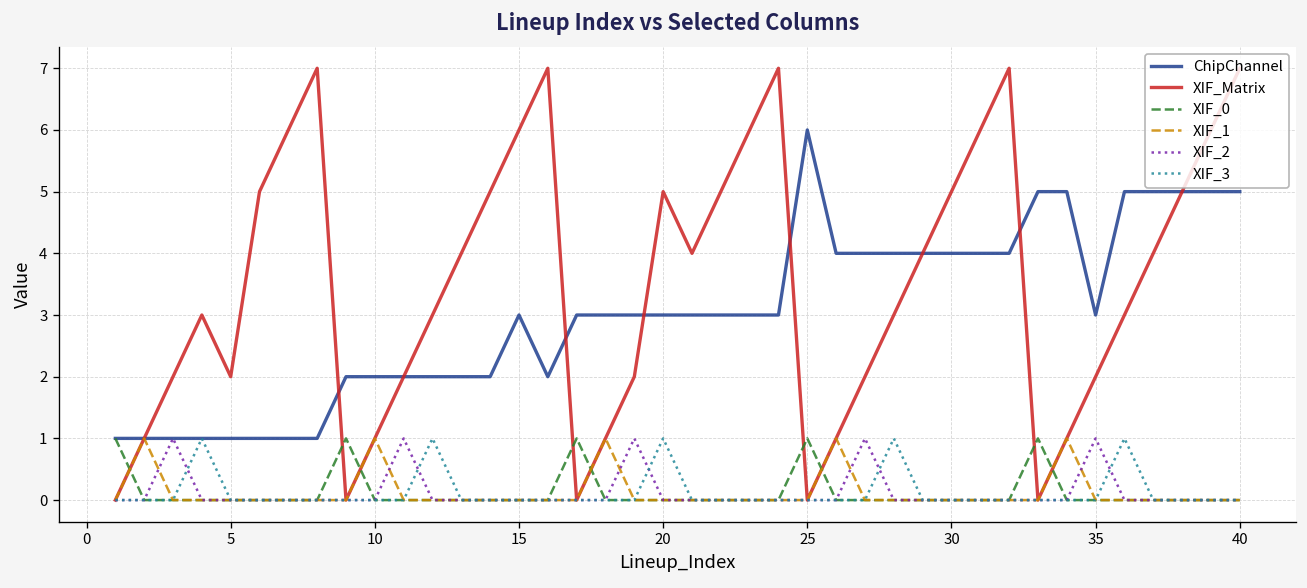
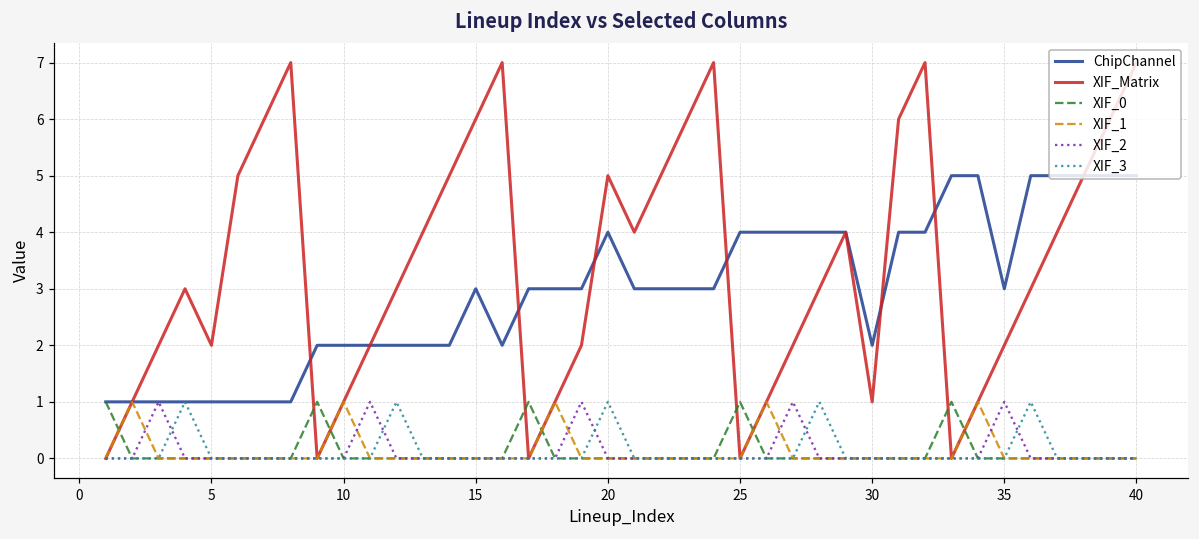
ChipChannel, 20: 3 -> 4
ChipChannel, 25: 6 -> 4
ChipChannel, 30: 4 -> 2
XIF_Matrix, 30: 5 -> 1
